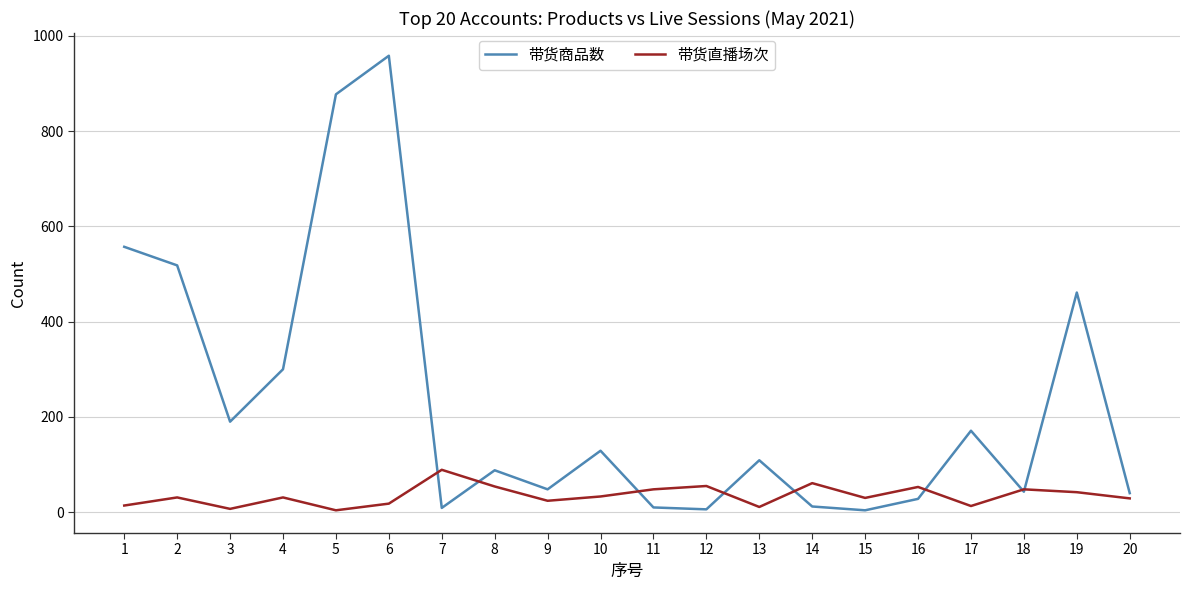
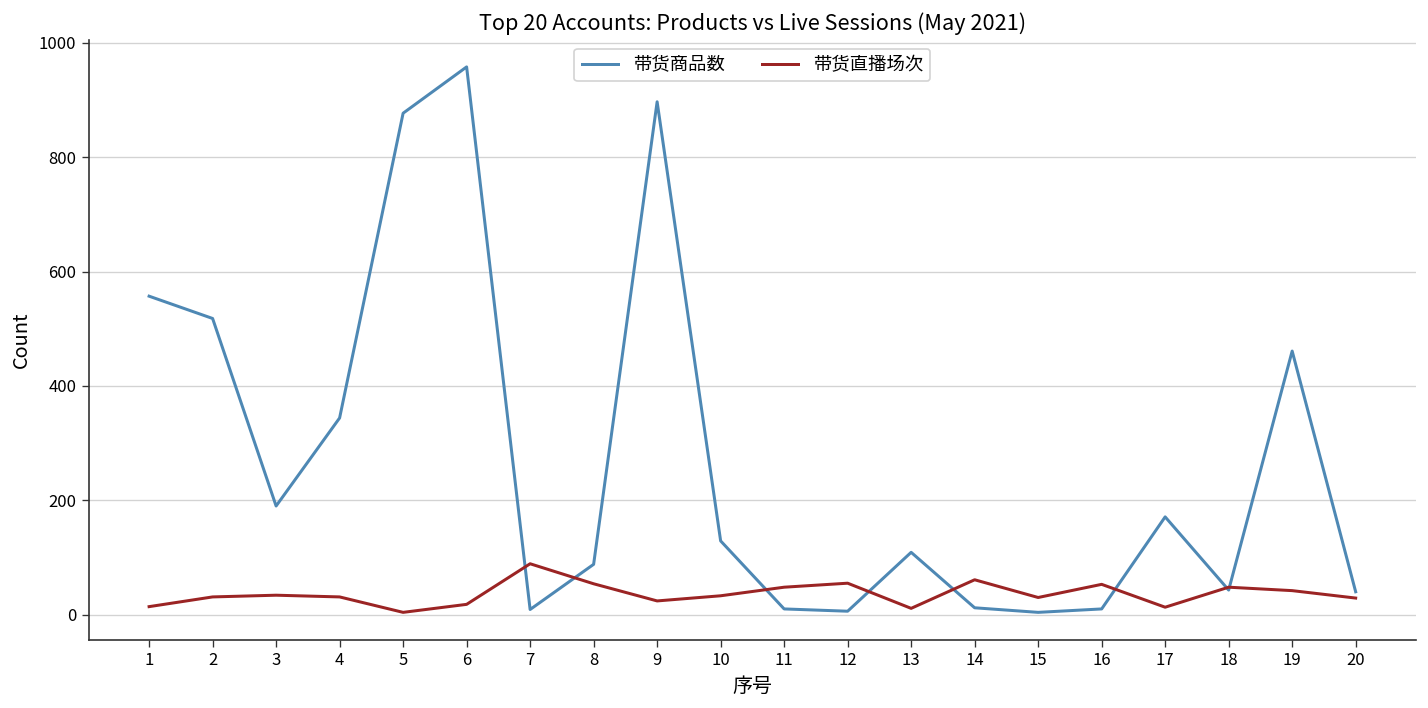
带货直播场次, 3: 10 -> 30
带货商品数, 4: 300 -> 340
带货商品数, 9: 50 -> 900
带货商品数, 16: 30 -> 10
